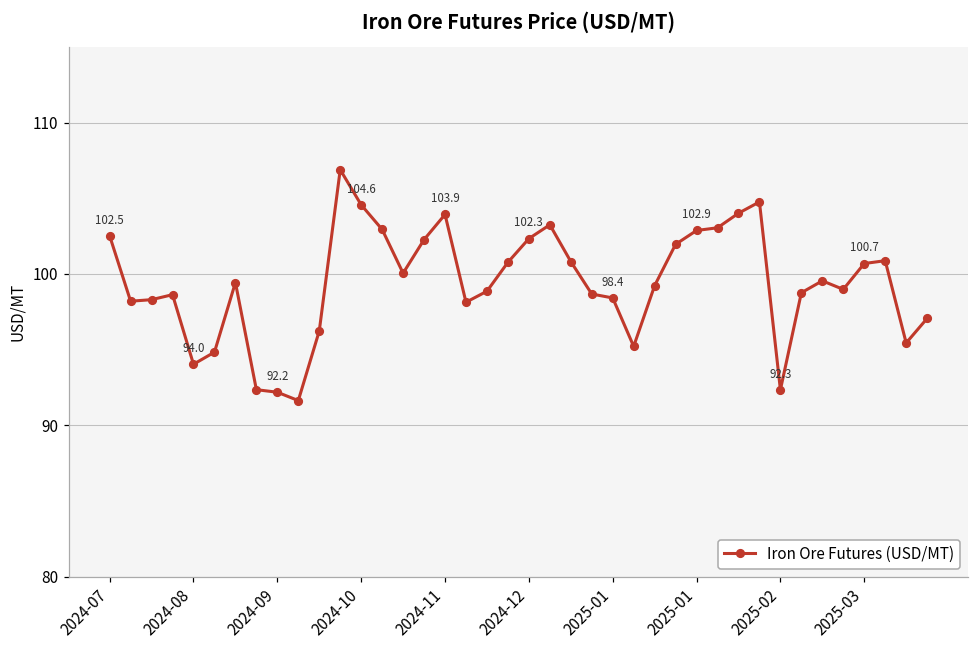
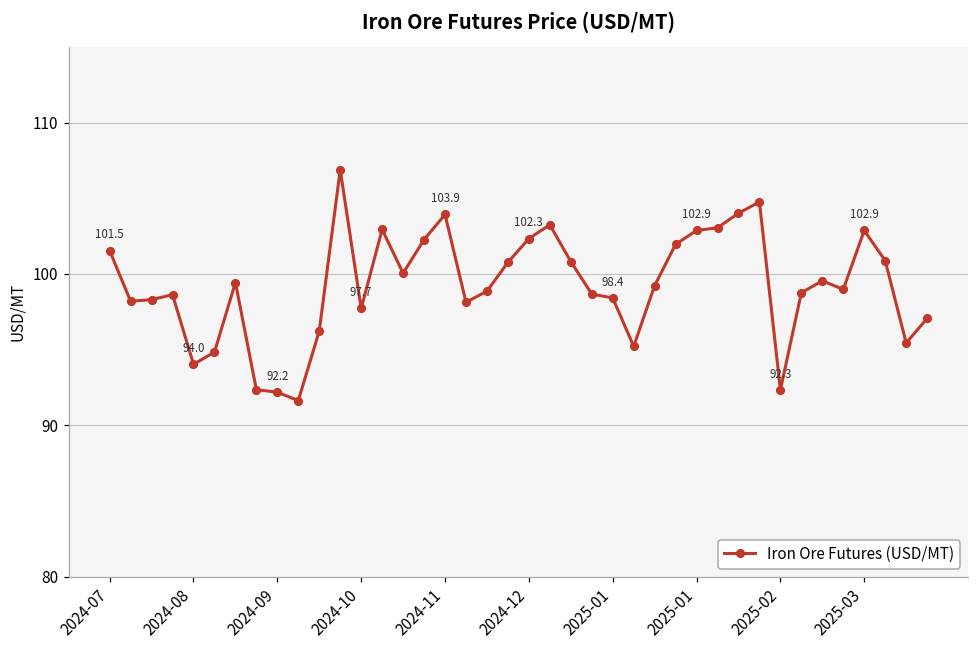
2024-07: 102.5 -> 101.5
2024-10: 104.6 -> 97.7
2025-03: 100.7 -> 102.9
